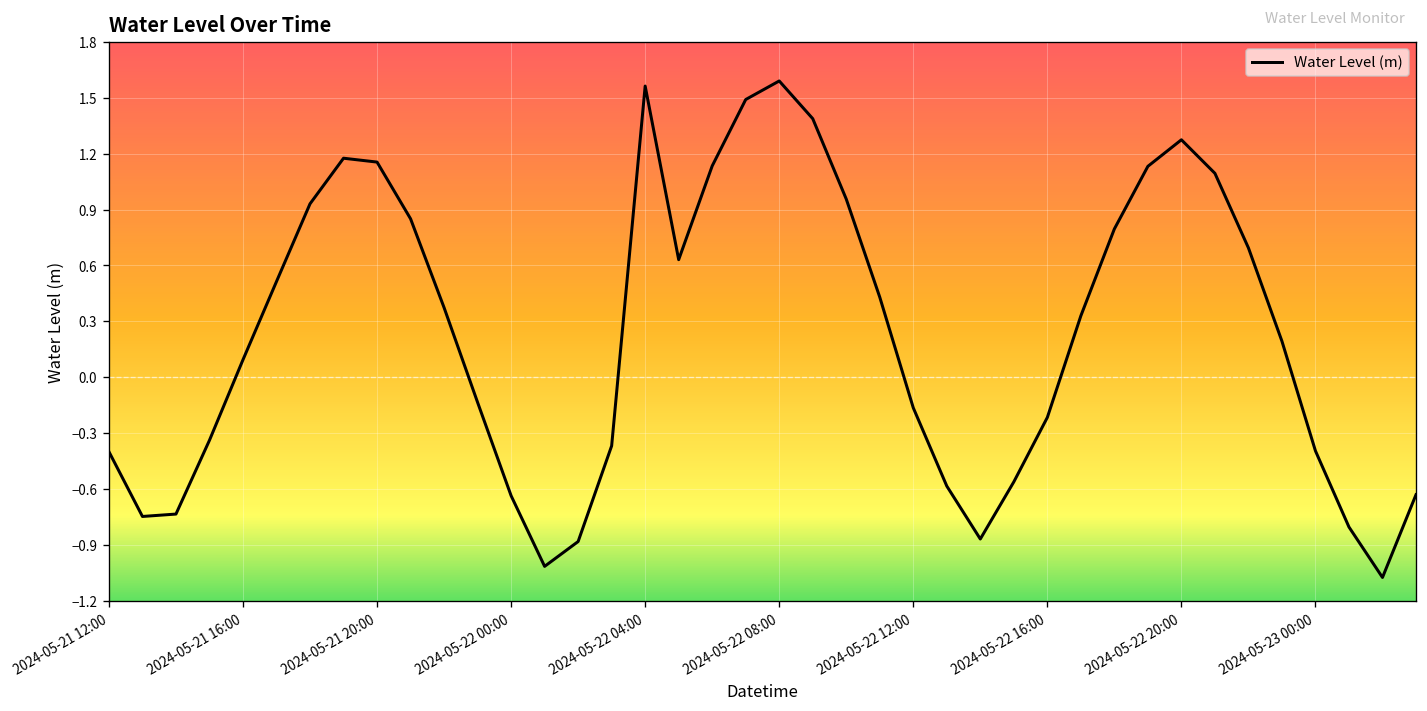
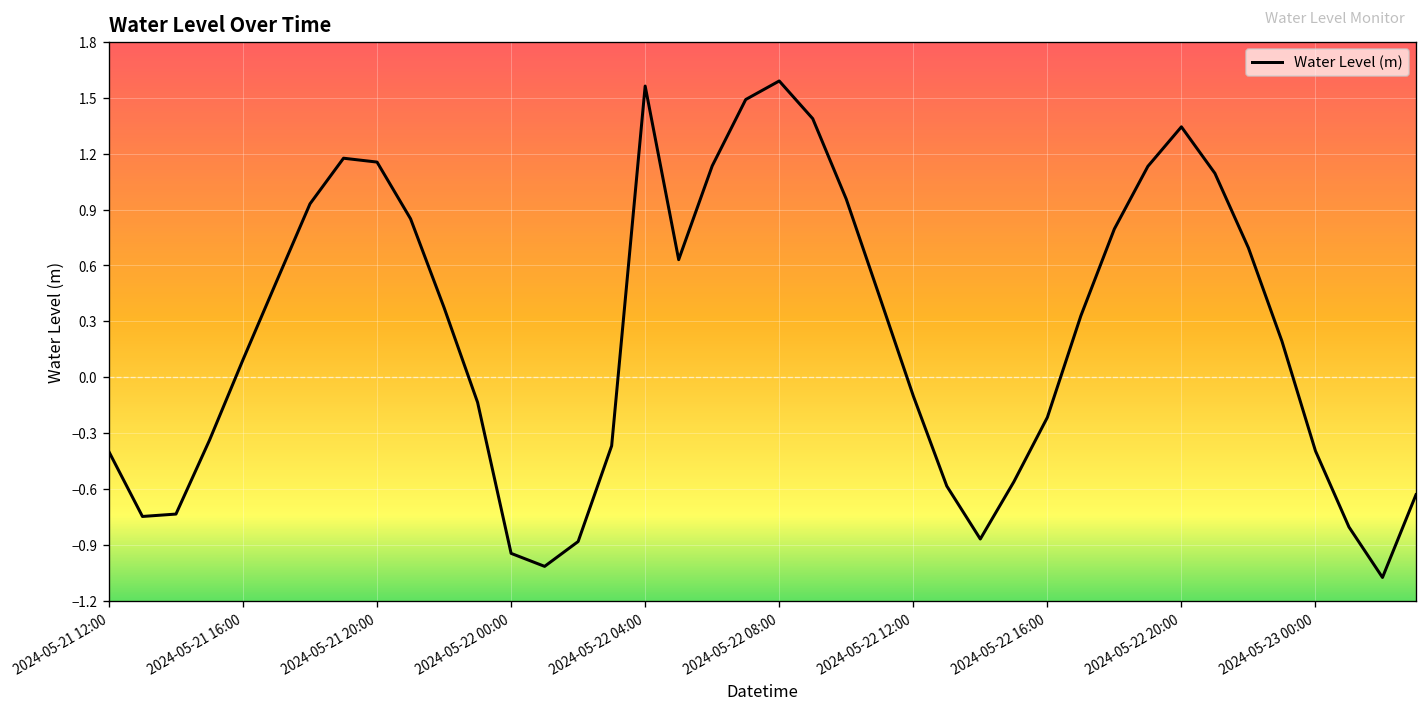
2024-05-22 00:00: -0.64 -> -0.94
2024-05-22 12:00: -0.16 -> -0.10
2024-05-22 20:00: 1.27 -> 1.34
